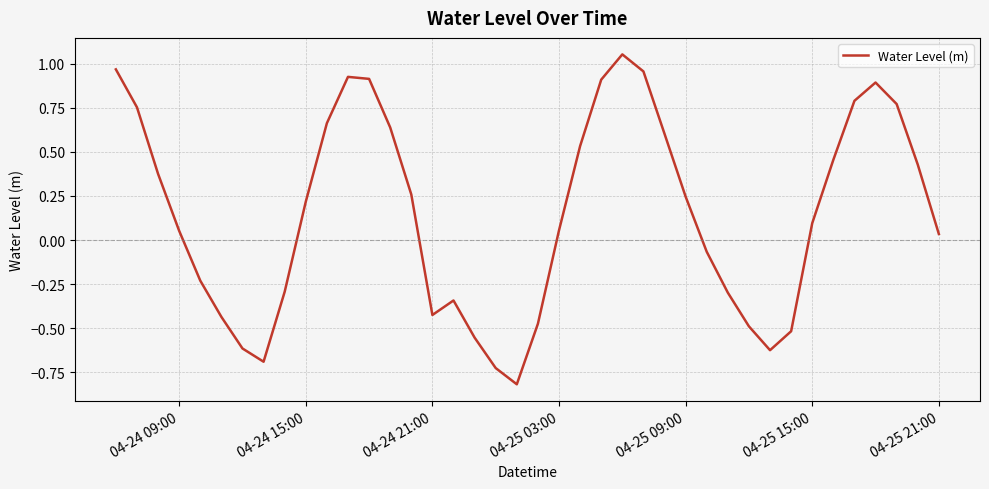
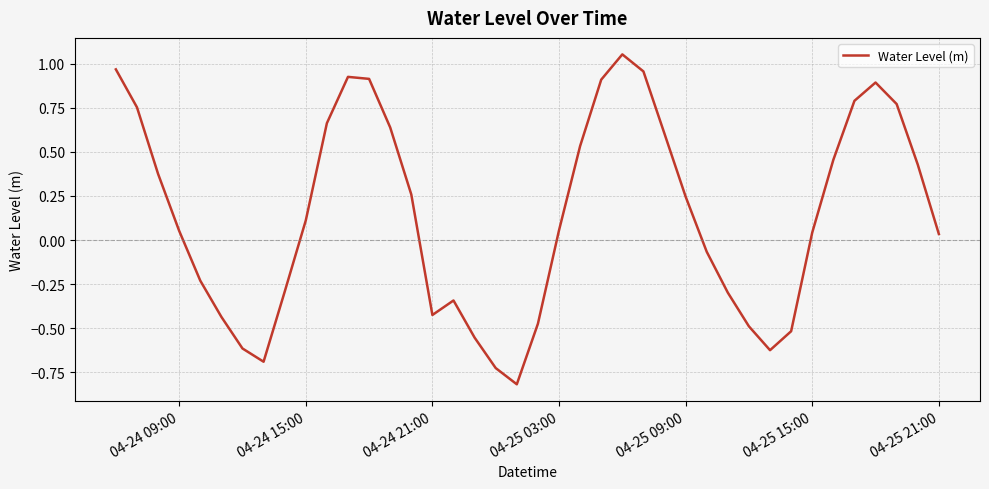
04-24 15:00: 0.22 -> 0.11
04-25 15:00: 0.10 -> 0.04
